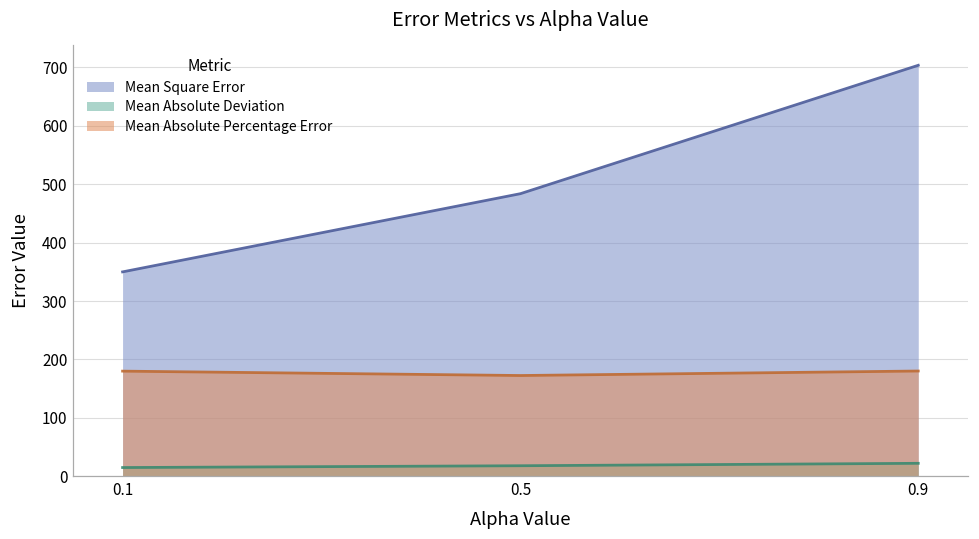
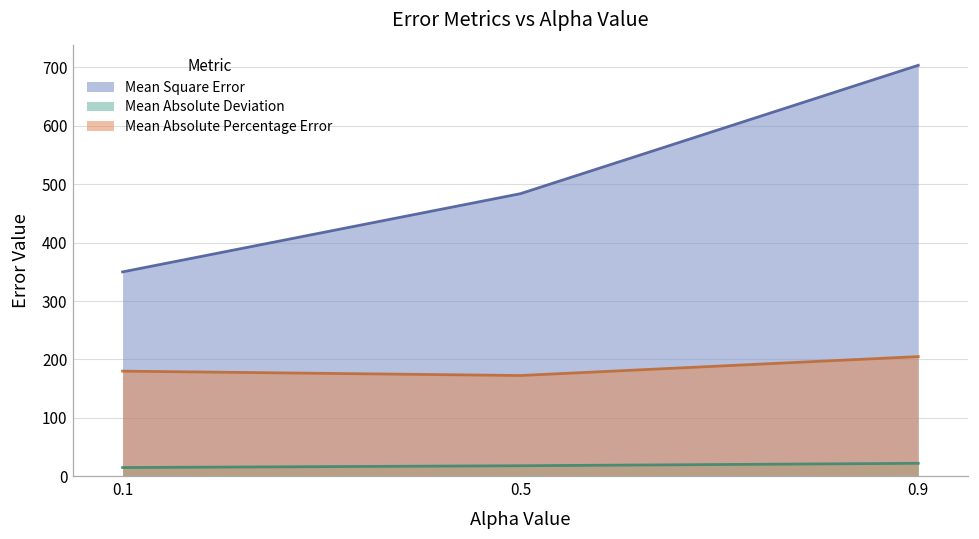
Mean Absolute Percentage Error, 0.9: 180 -> 200
